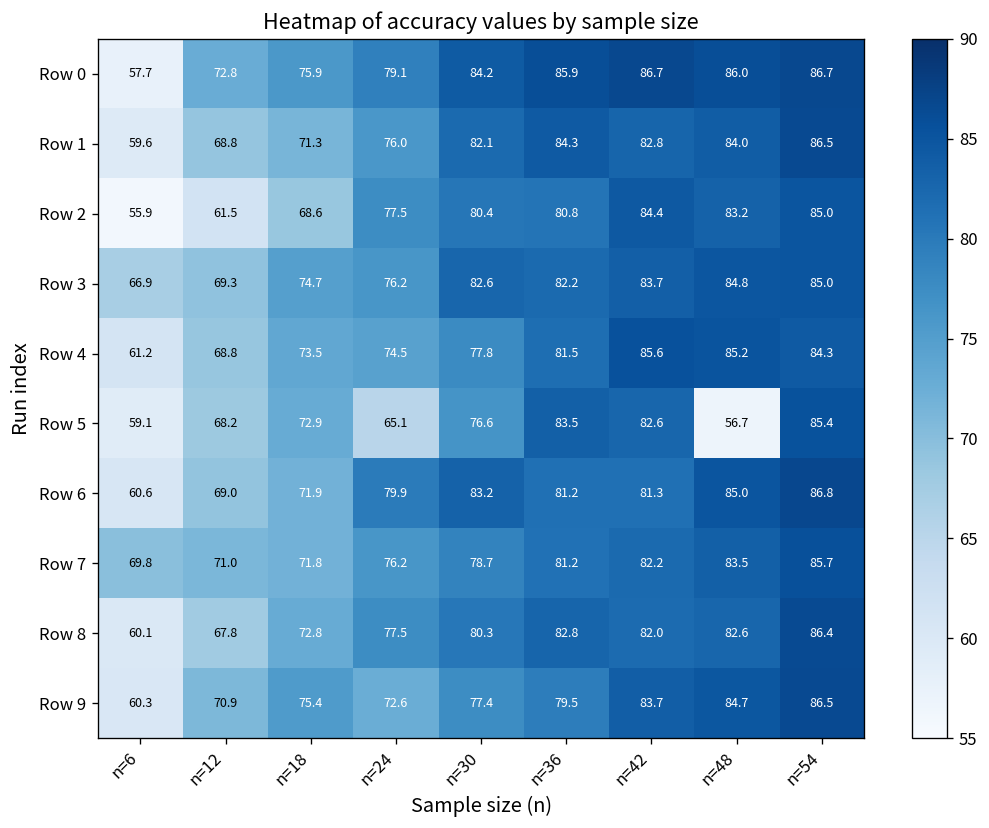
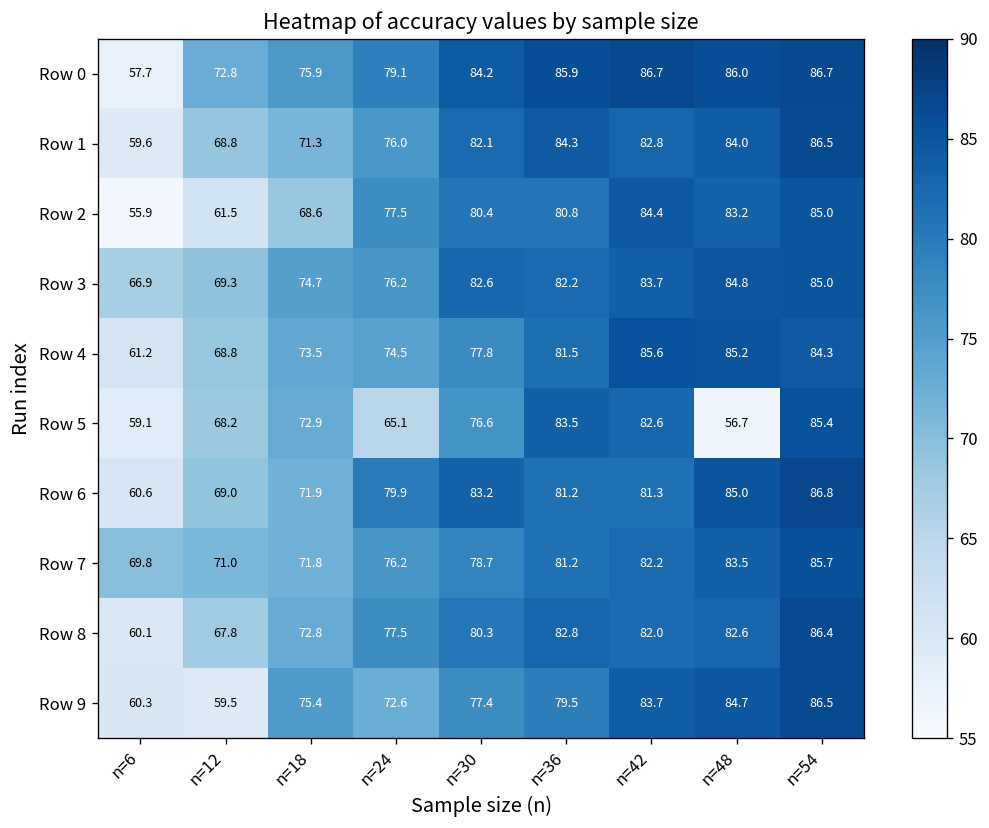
Row 9, n=12: 70.9 -> 59.5
